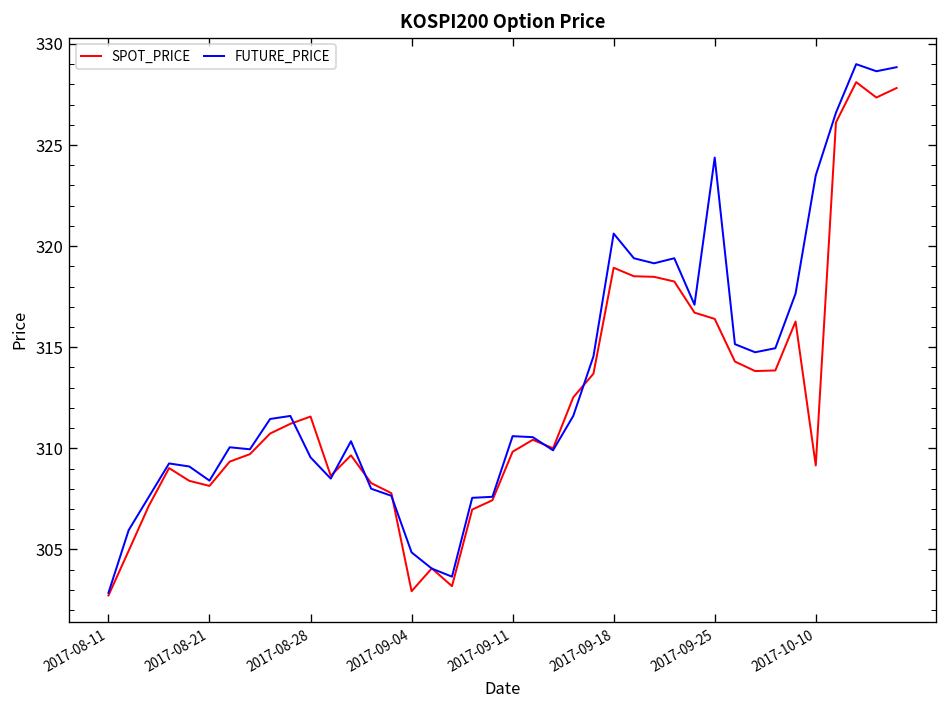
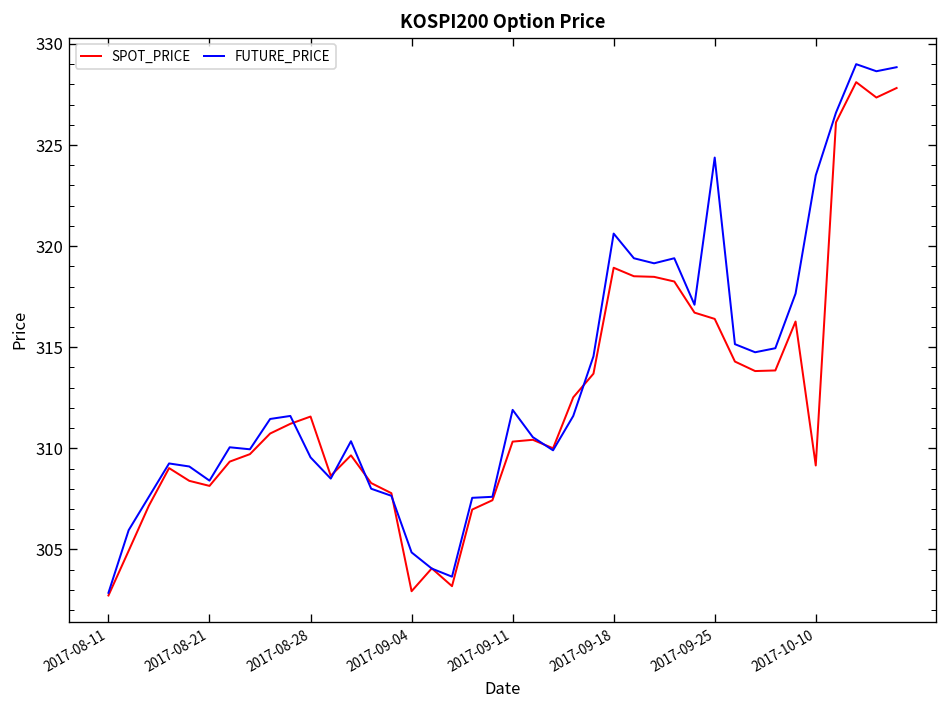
SPOT_PRICE, 2017-09-11: 309.8 -> 310.3
FUTURE_PRICE, 2017-09-11: 310.6 -> 311.9
